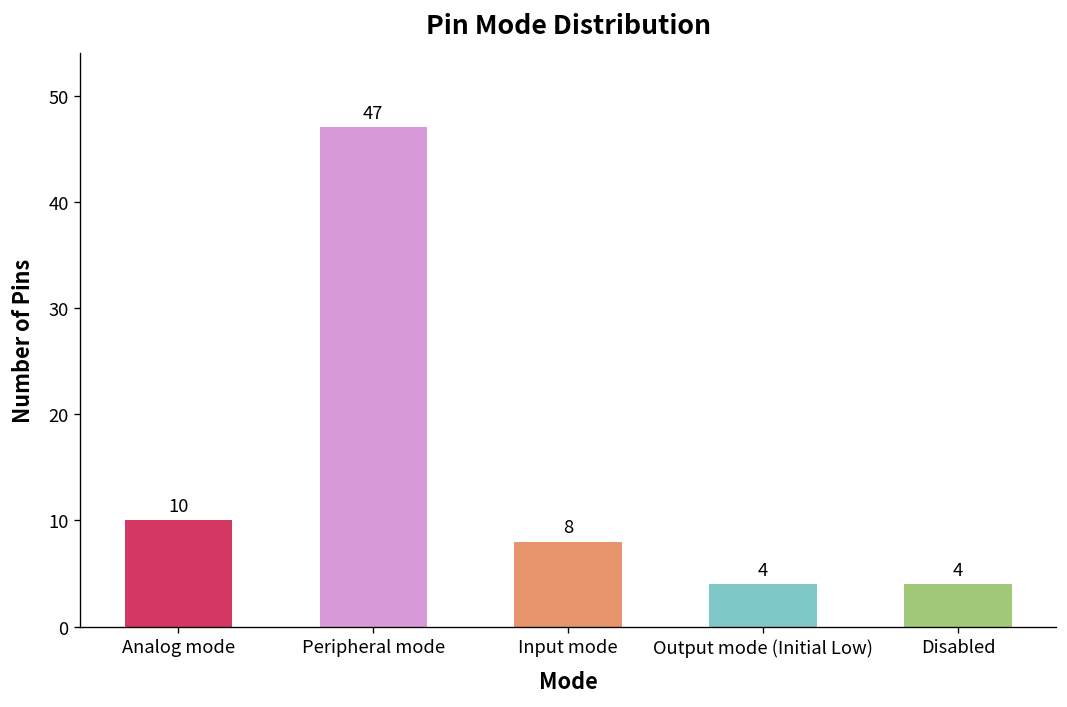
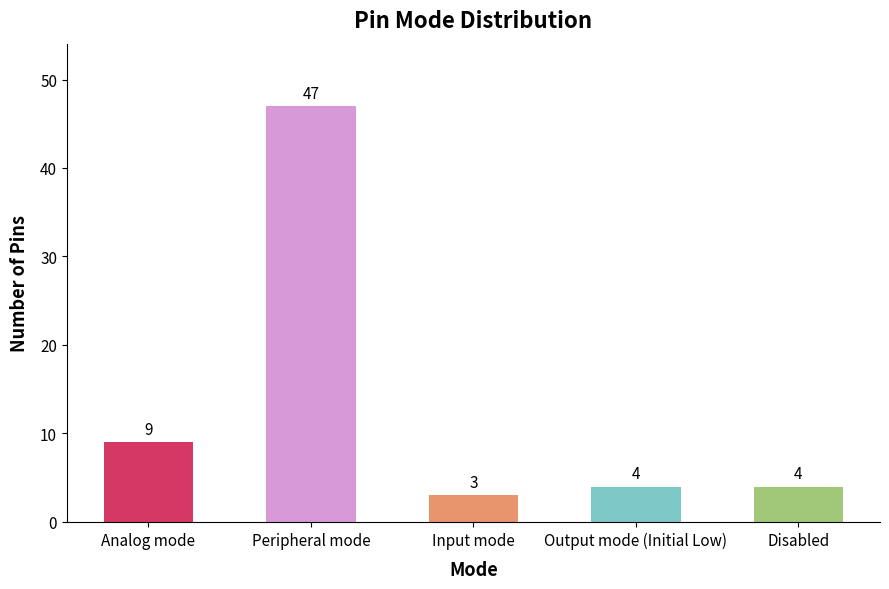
Analog mode: 10 -> 9
Input mode: 8 -> 3
